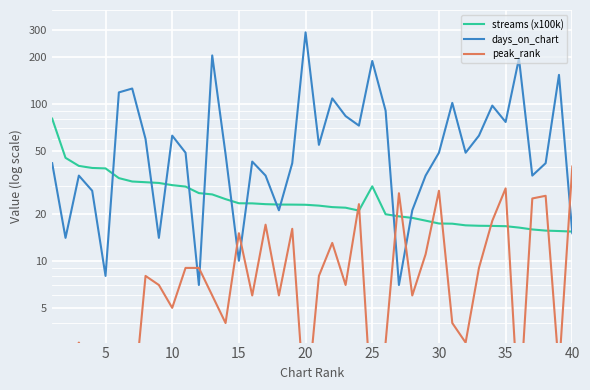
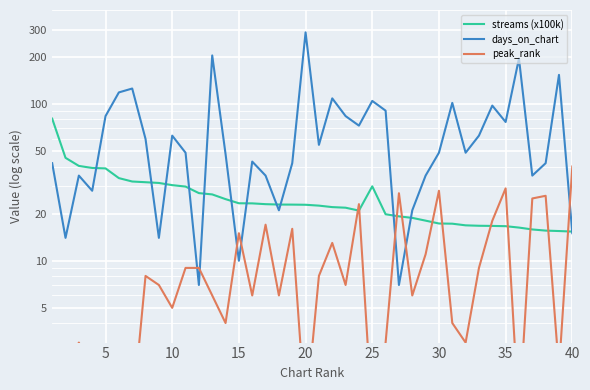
days_on_chart, 5: 8 -> 80
days_on_chart, 25: 190 -> 110
